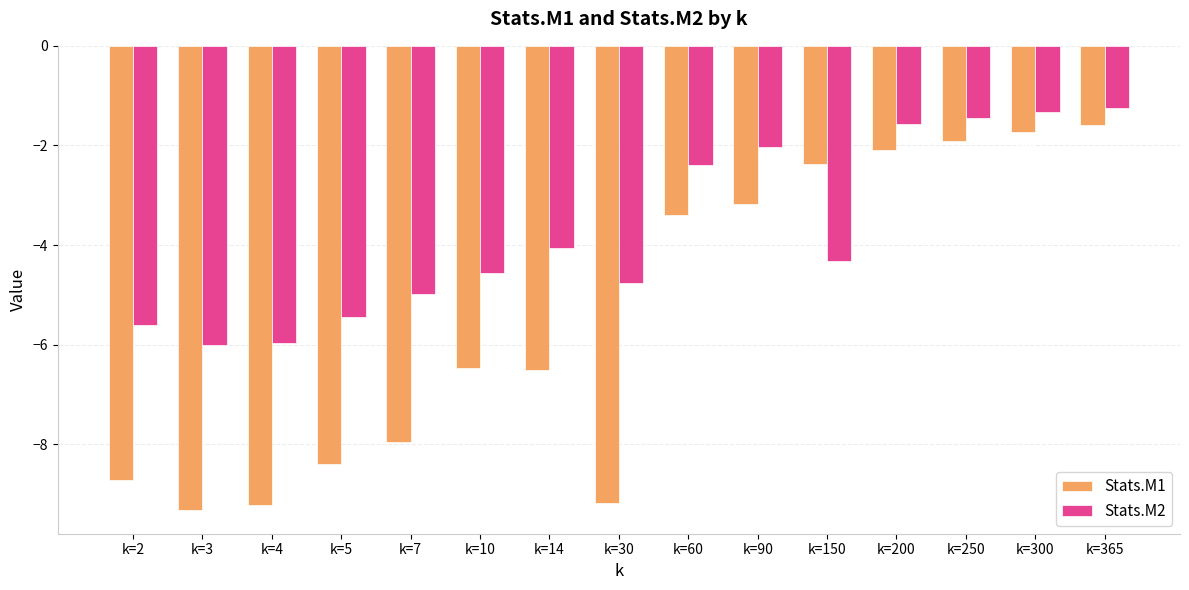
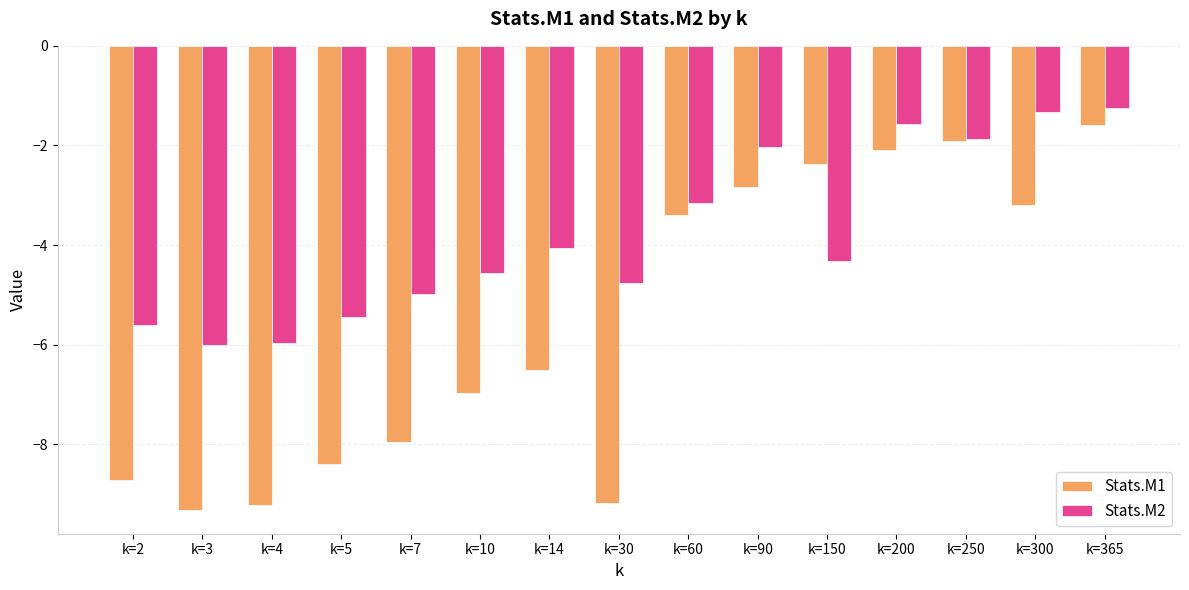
Stats.M1, k=10: -6.5 -> -7.0
Stats.M2, k=60: -2.4 -> -3.2
Stats.M1, k=90: -3.2 -> -2.8
Stats.M2, k=250: -1.4 -> -1.9
Stats.M1, k=300: -1.7 -> -3.2
